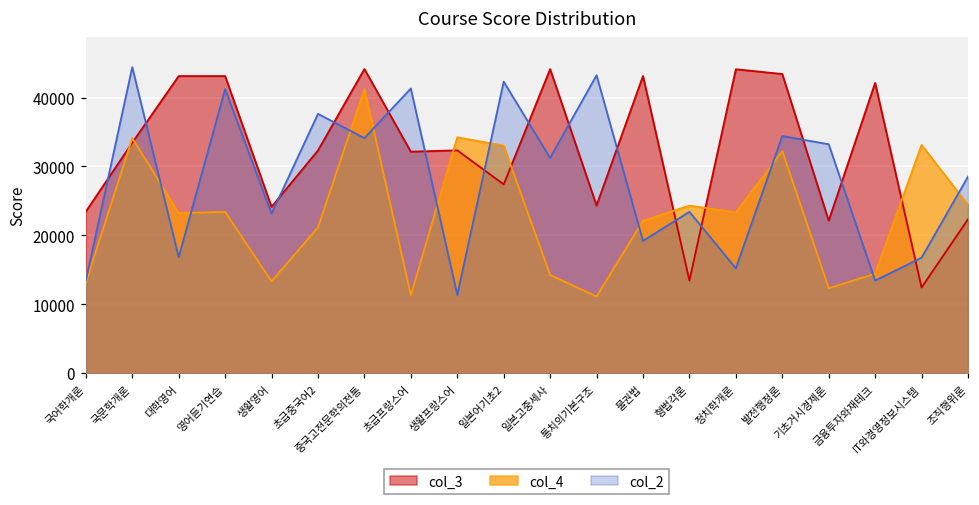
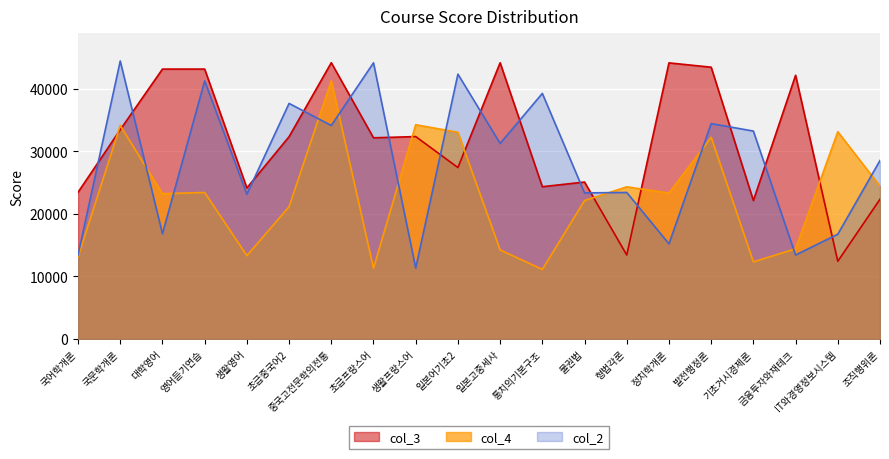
col_2, 초급프랑스어: 41000 -> 44000
col_2, 통치의기본구조: 43000 -> 39000
col_3, 물권법: 43000 -> 25000
col_2, 물권법: 19000 -> 23000
